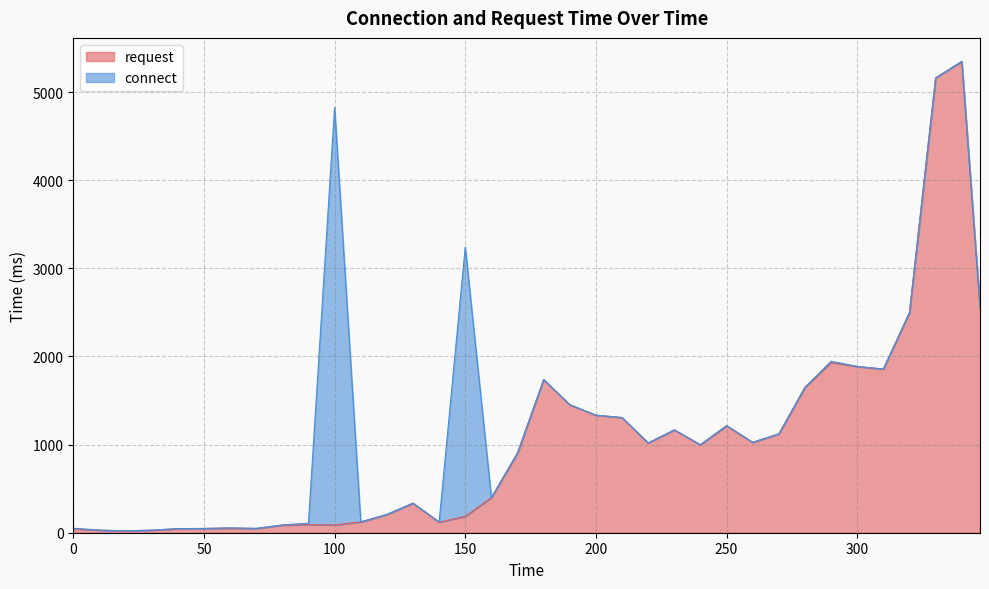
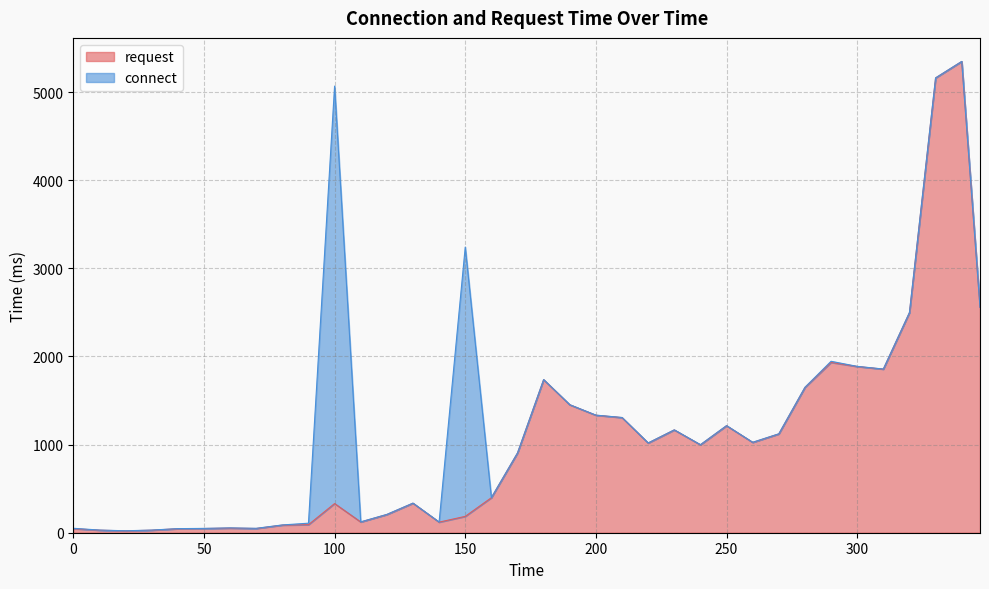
request, 100: 100 -> 300
